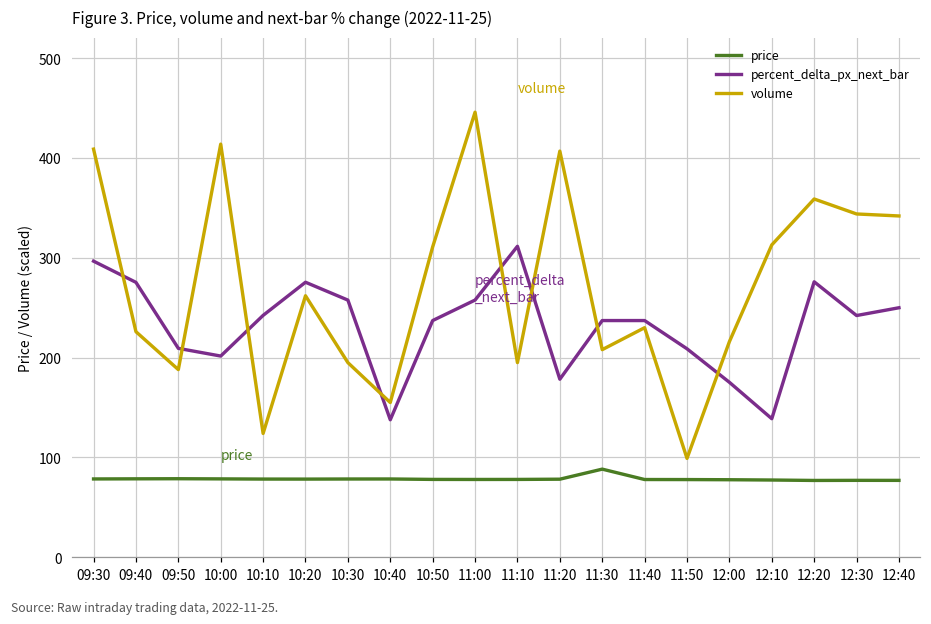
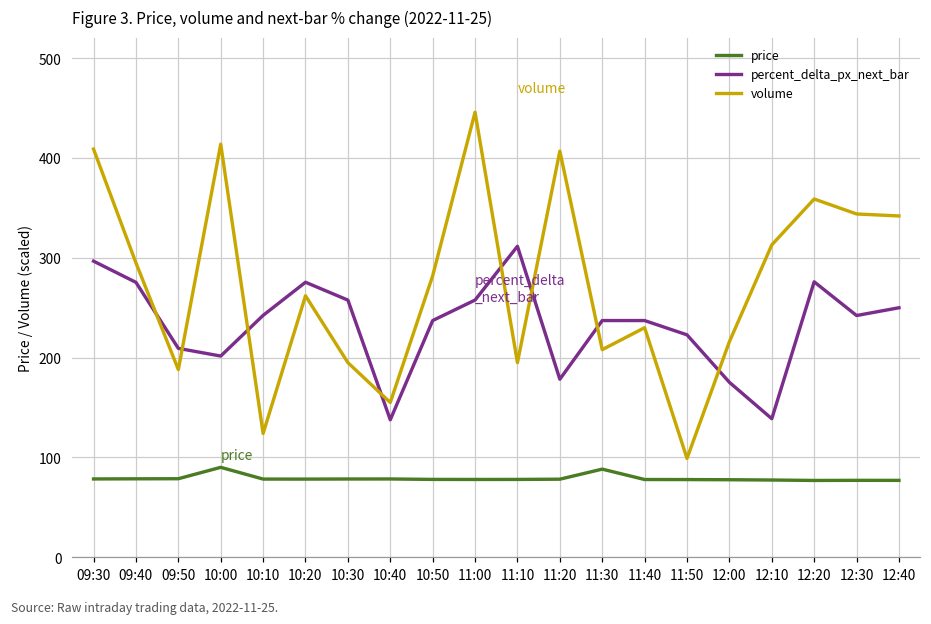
volume, 09:40: 230 -> 300
price, 10:00: 80 -> 90
volume, 10:50: 310 -> 280
percent_delta_px_next_bar, 11:50: 210 -> 220
